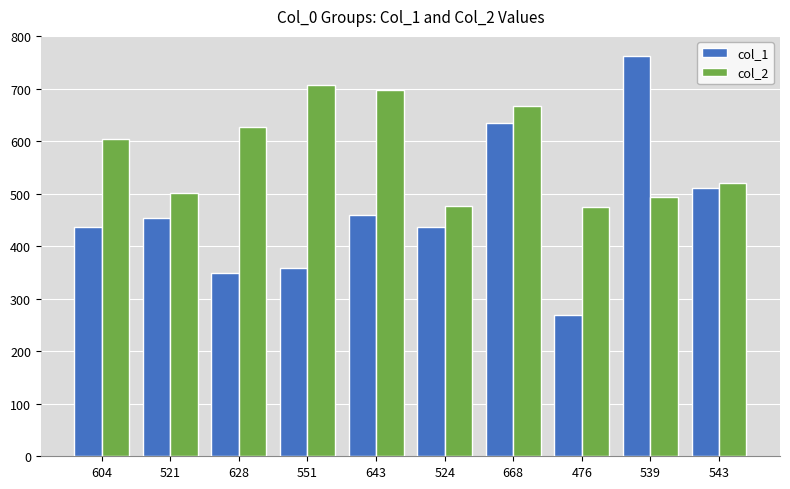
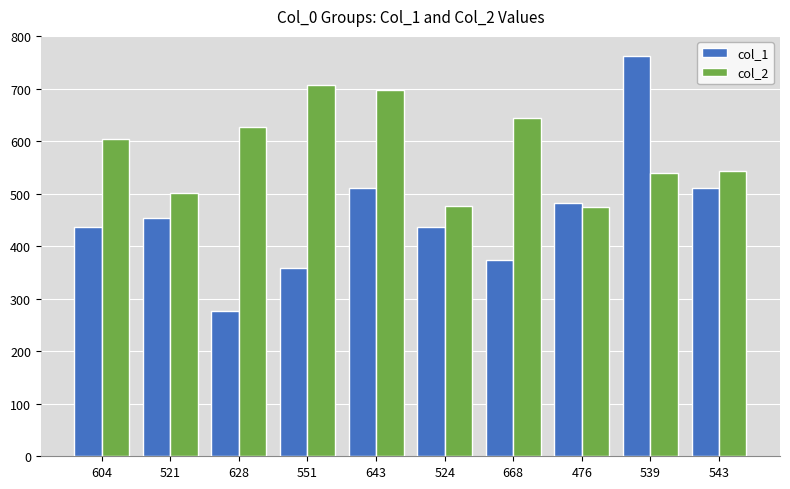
col_1, 628: 350 -> 280
col_1, 643: 460 -> 510
col_1, 668: 640 -> 380
col_2, 668: 670 -> 640
col_1, 476: 270 -> 480
col_2, 539: 490 -> 540
col_2, 543: 520 -> 540
